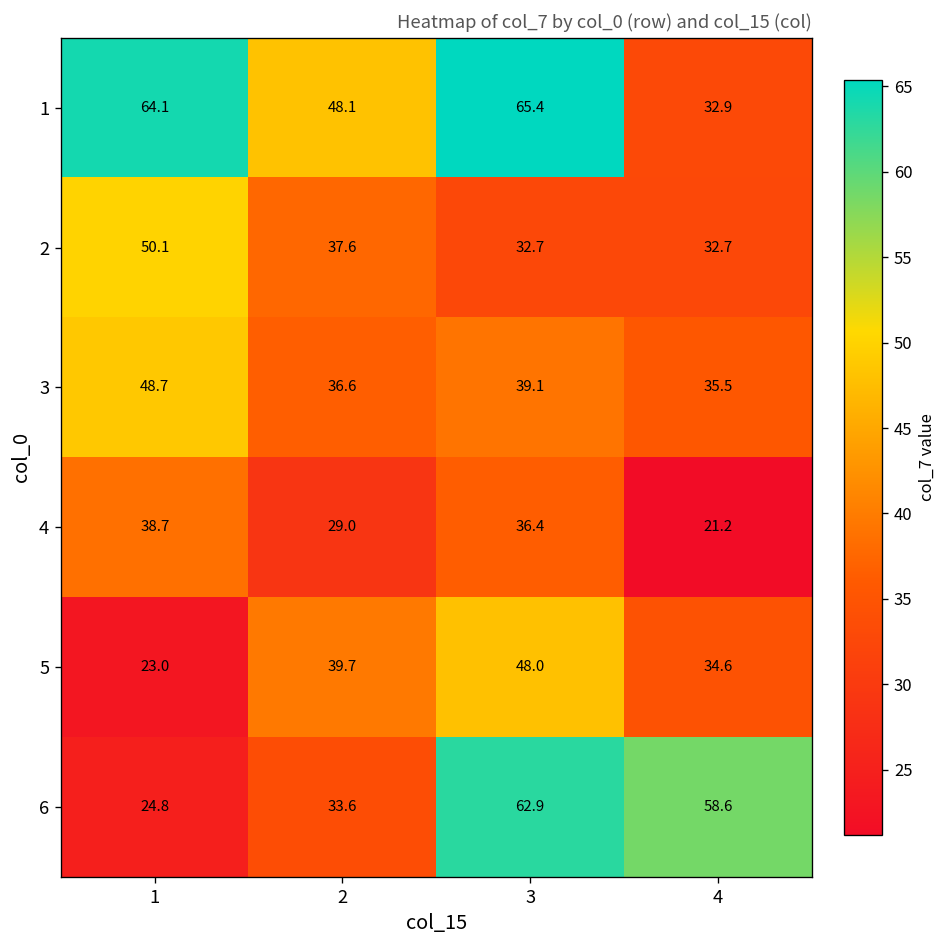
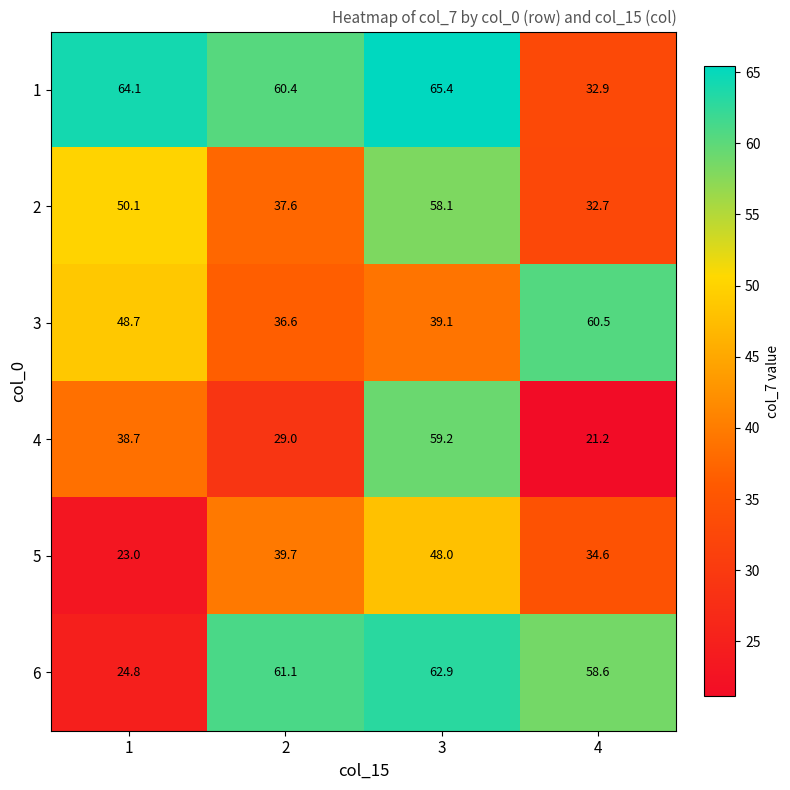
1, 2: 48.1 -> 60.4
2, 3: 32.7 -> 58.1
3, 4: 35.5 -> 60.5
4, 3: 36.4 -> 59.2
6, 2: 33.6 -> 61.1
